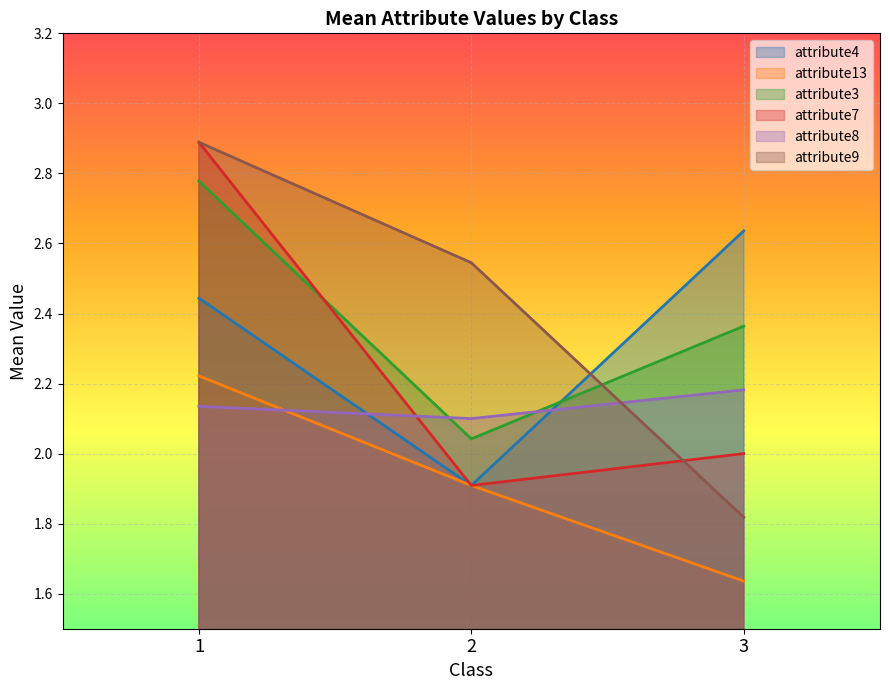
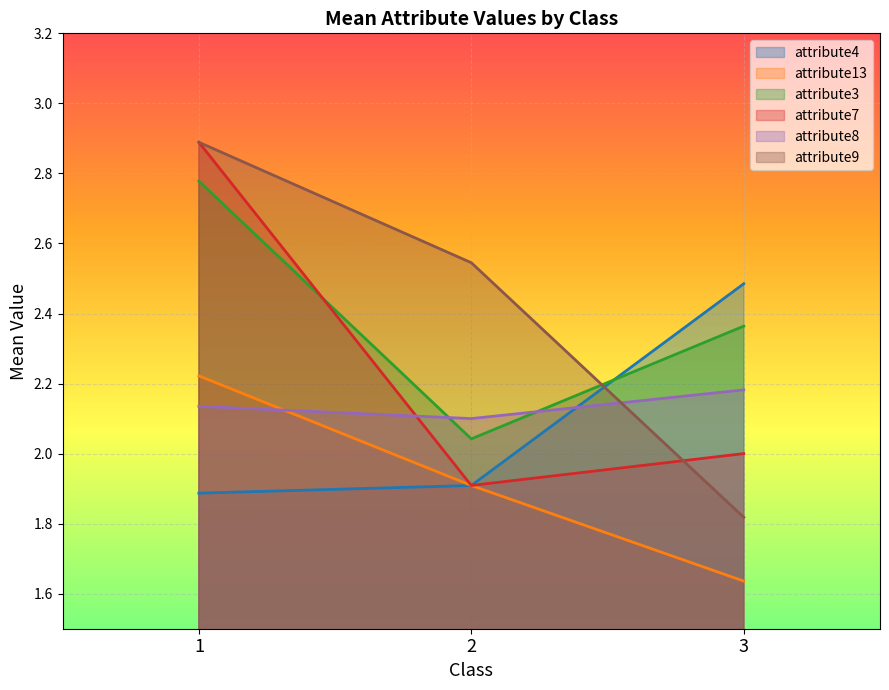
attribute4, 1: 2.44 -> 1.89
attribute4, 3: 2.64 -> 2.49
